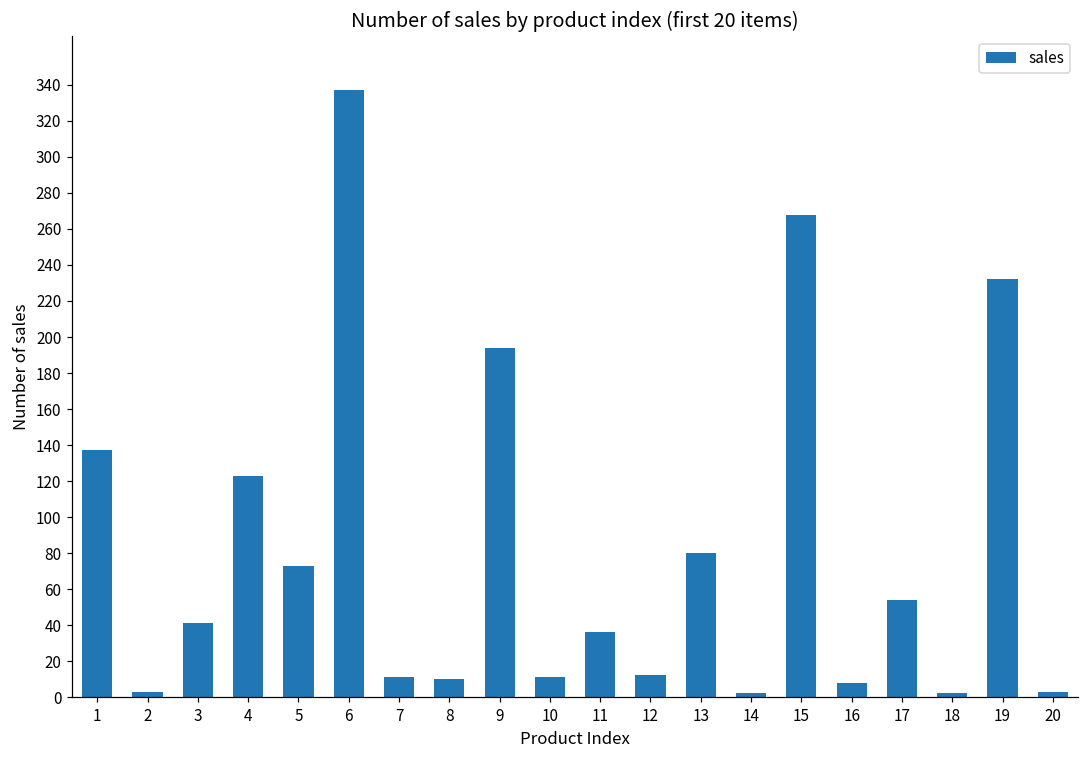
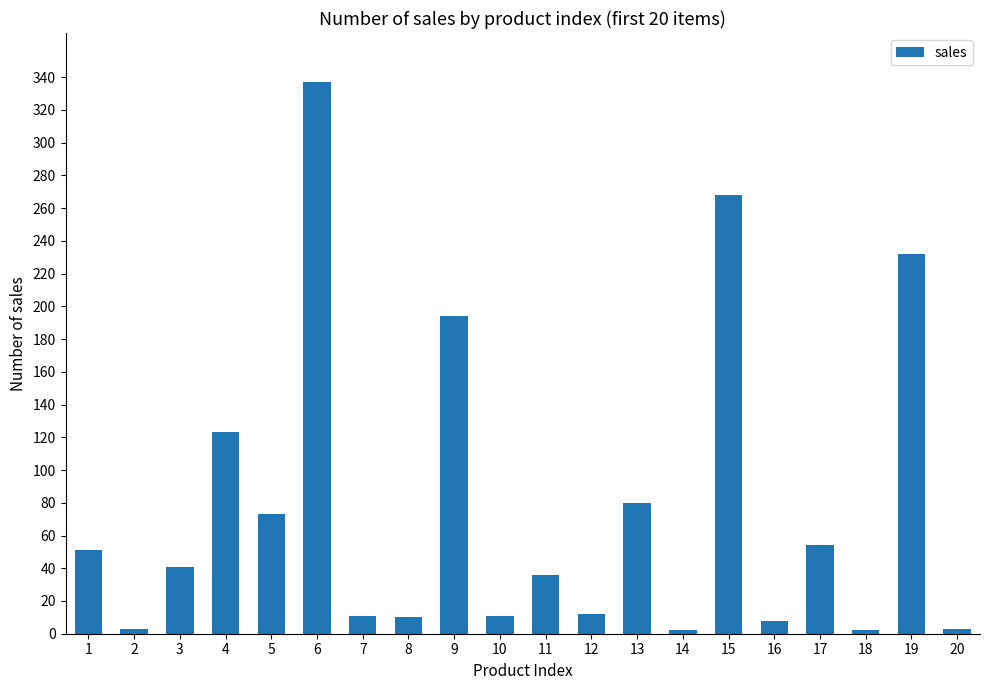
1: 137 -> 51
